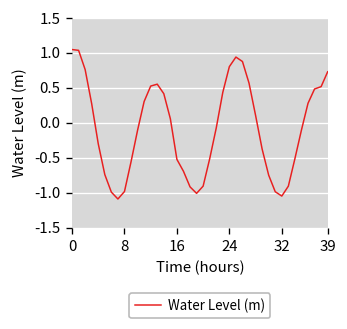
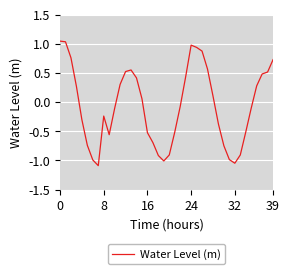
8: -1.0 -> -0.2
24: 0.8 -> 1.0
